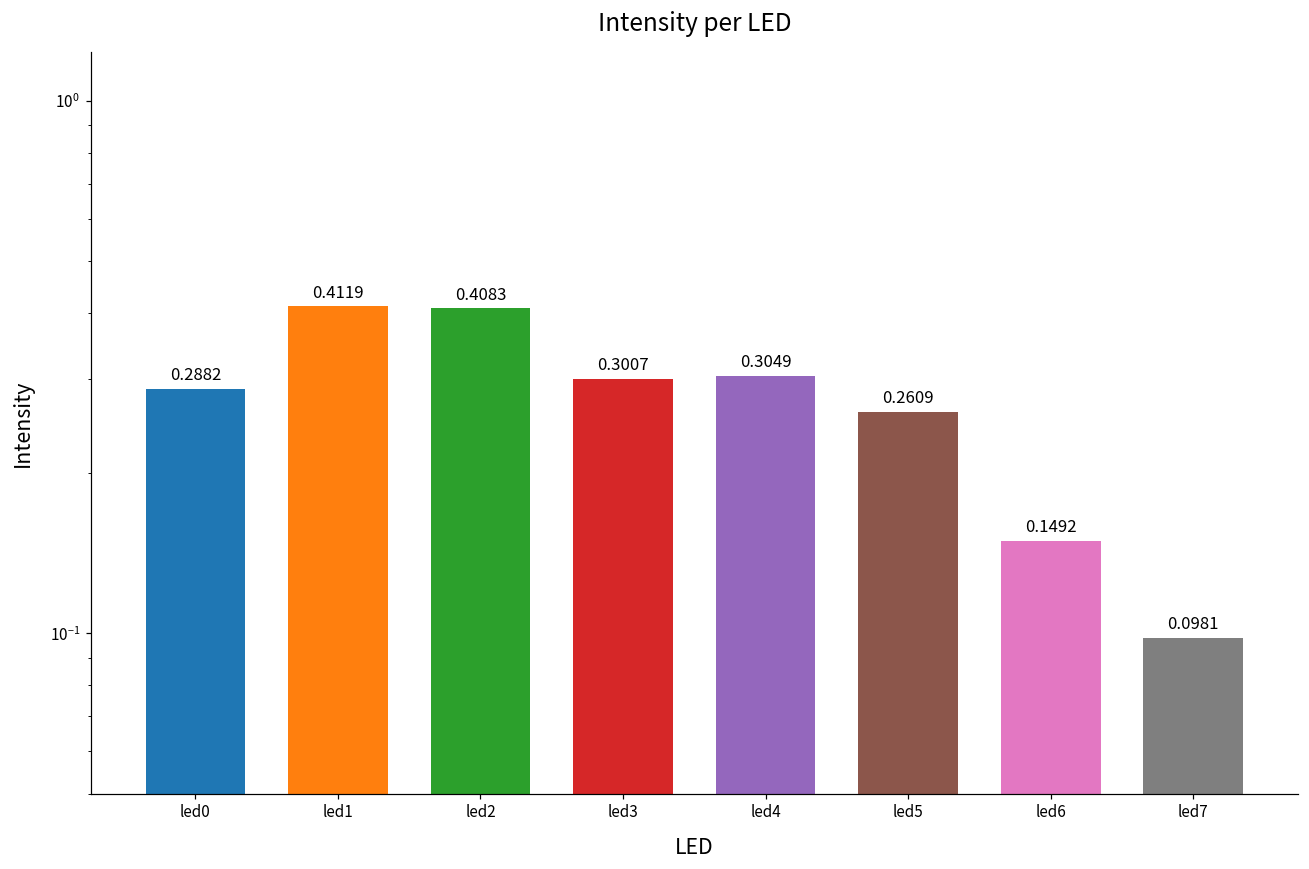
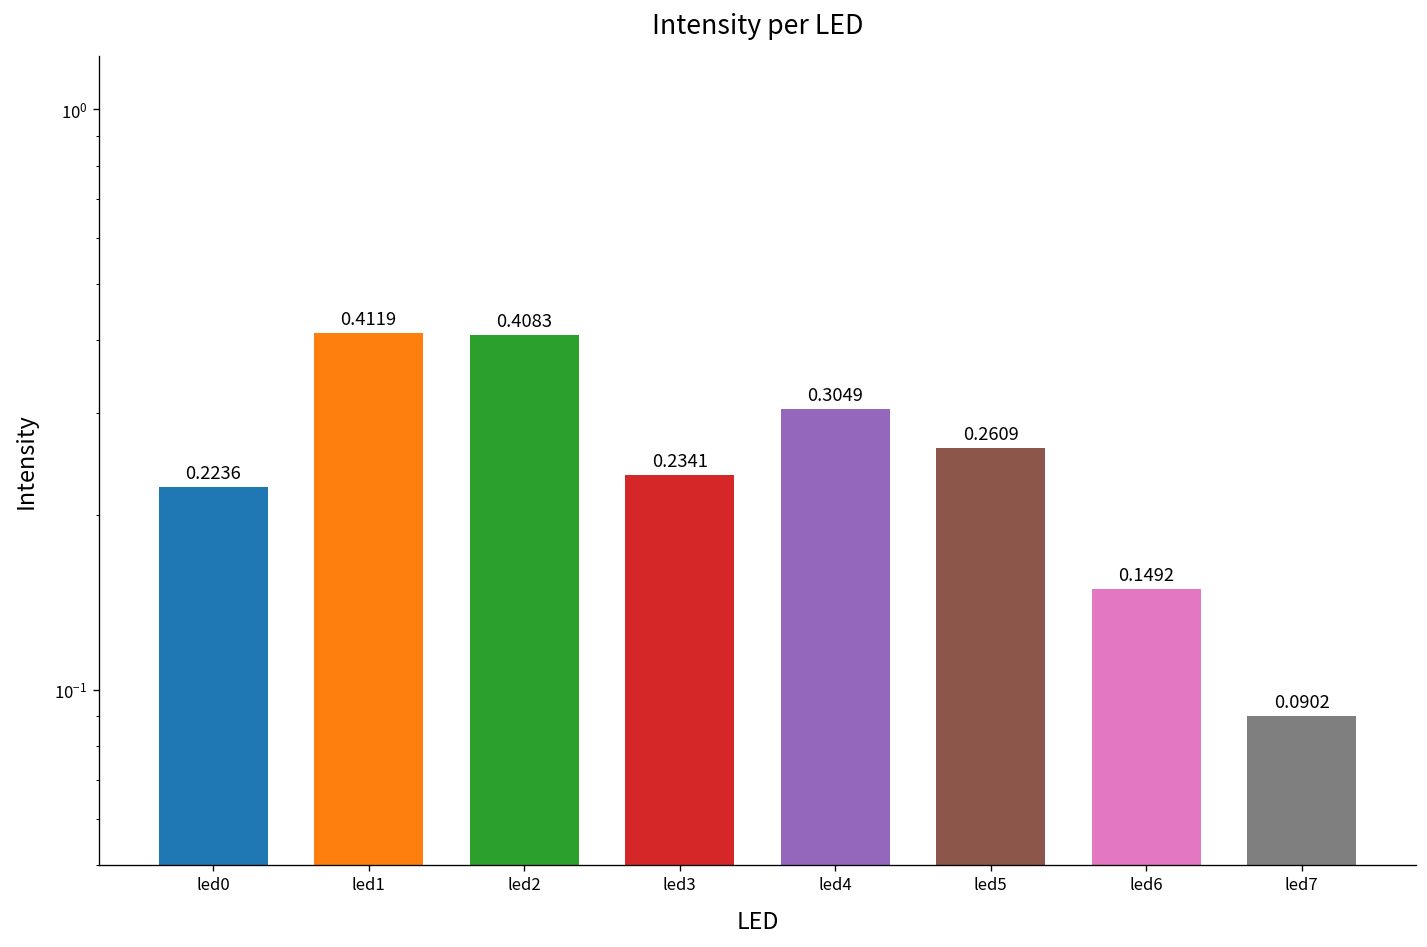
led0: 0.2882 -> 0.2236
led3: 0.3007 -> 0.2341
led7: 0.0981 -> 0.0902
